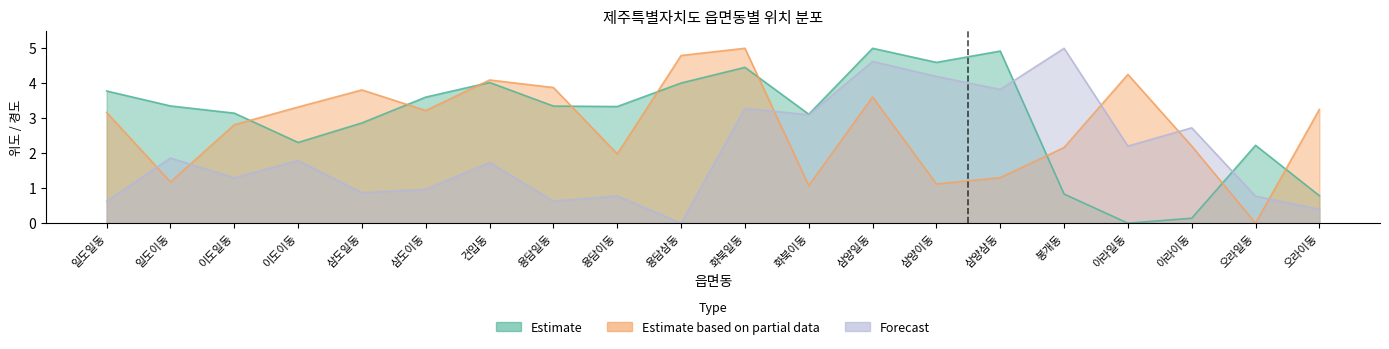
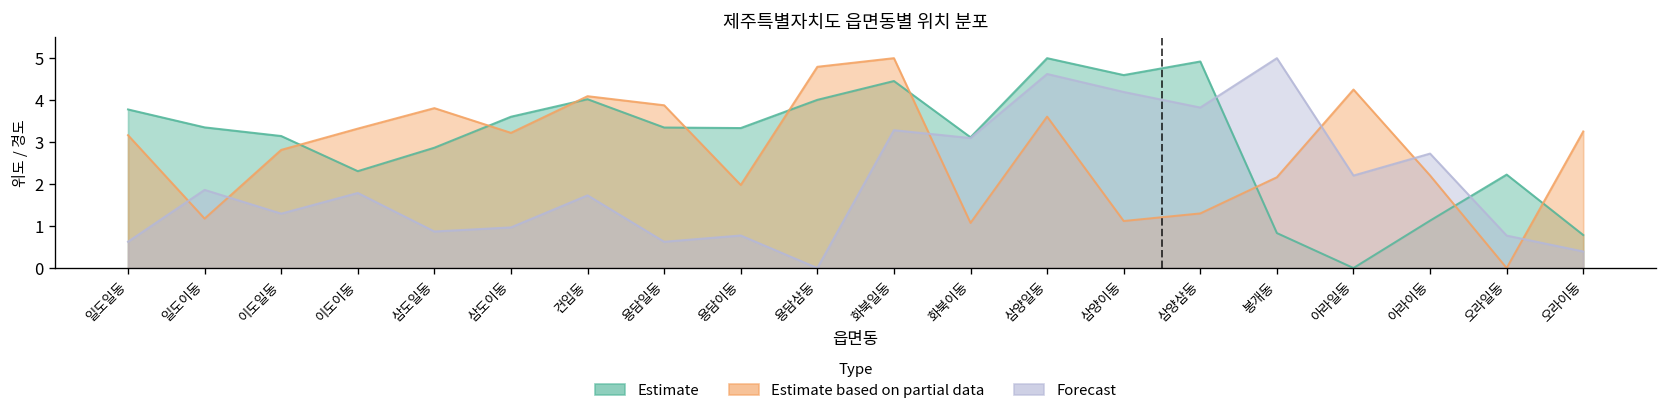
Estimate, 아라이동: 0.1 -> 1.1
